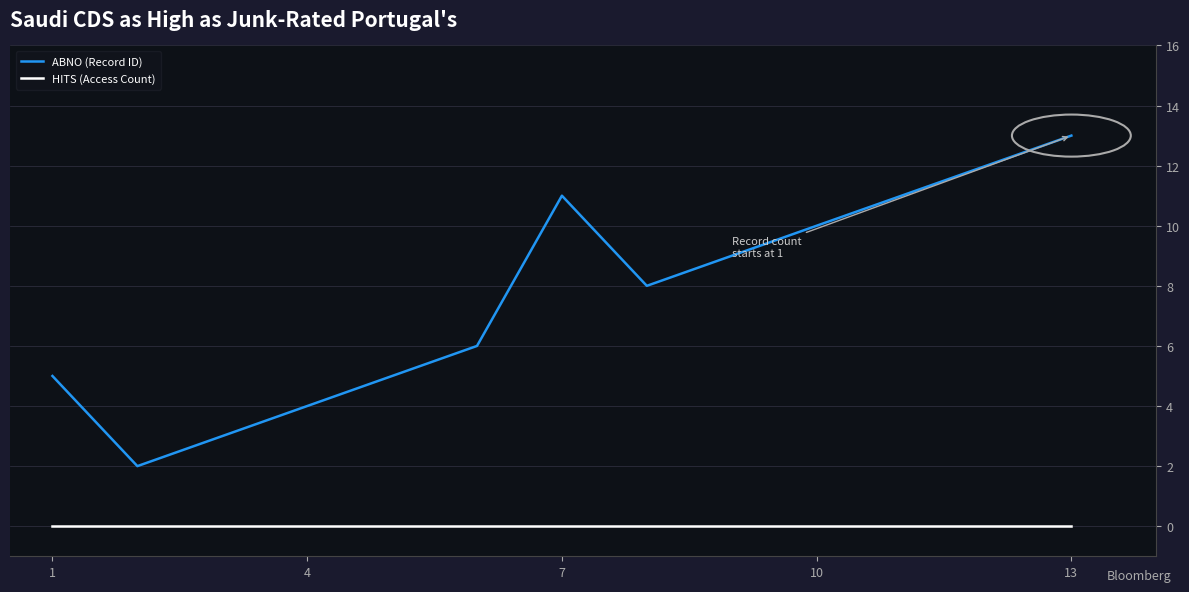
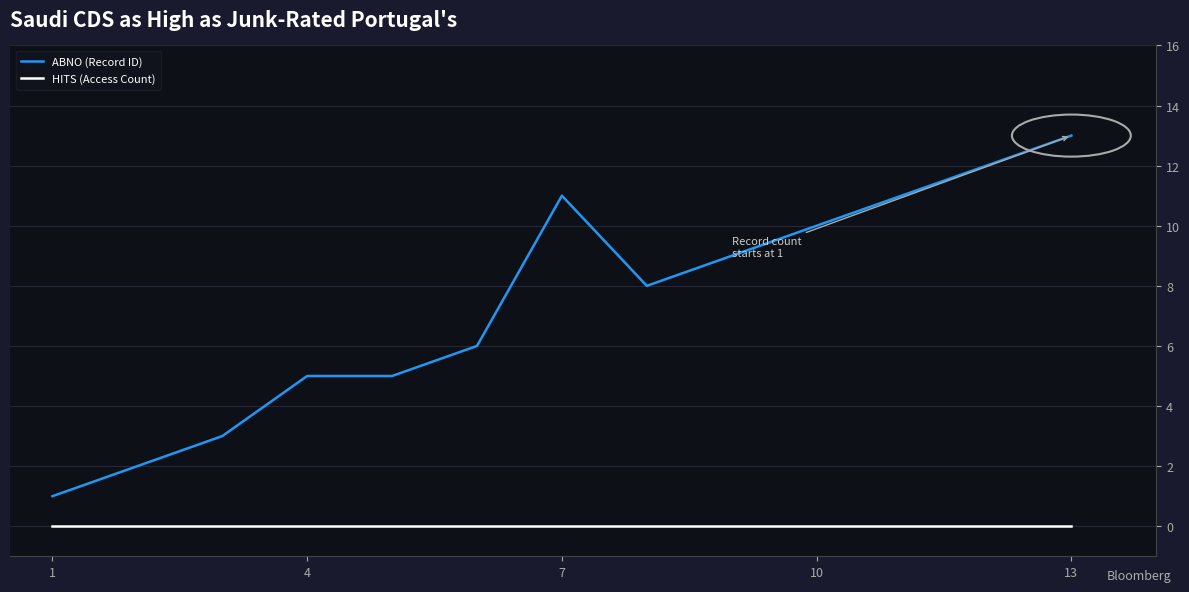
ABNO (Record ID), 1: 5 -> 1
ABNO (Record ID), 4: 4 -> 5
